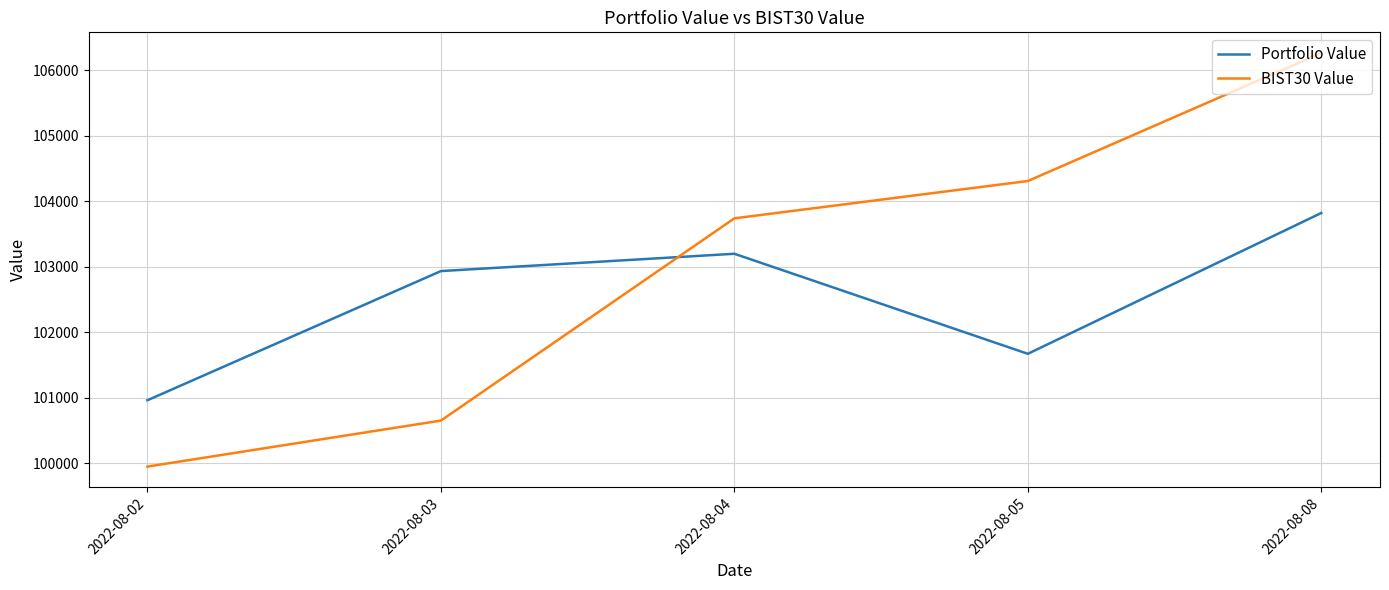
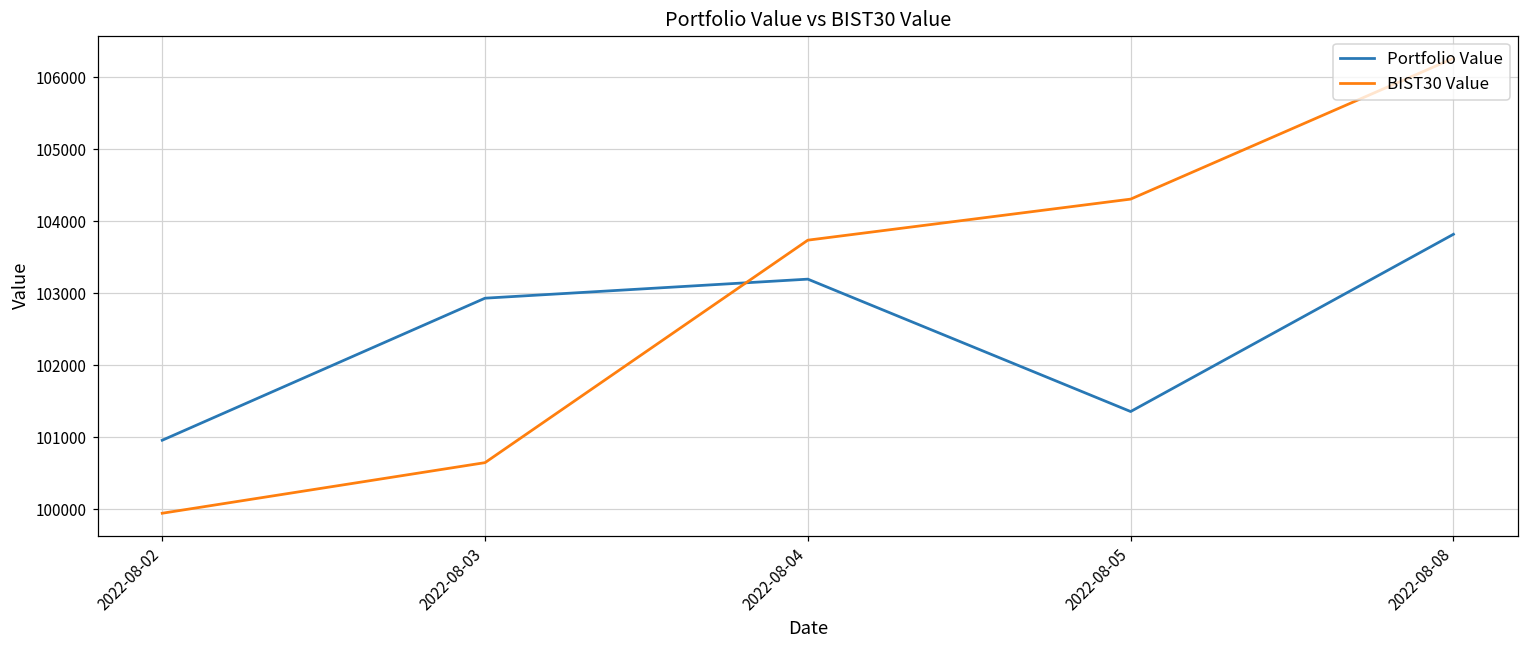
Portfolio Value, 2022-08-05: 101700 -> 101400
